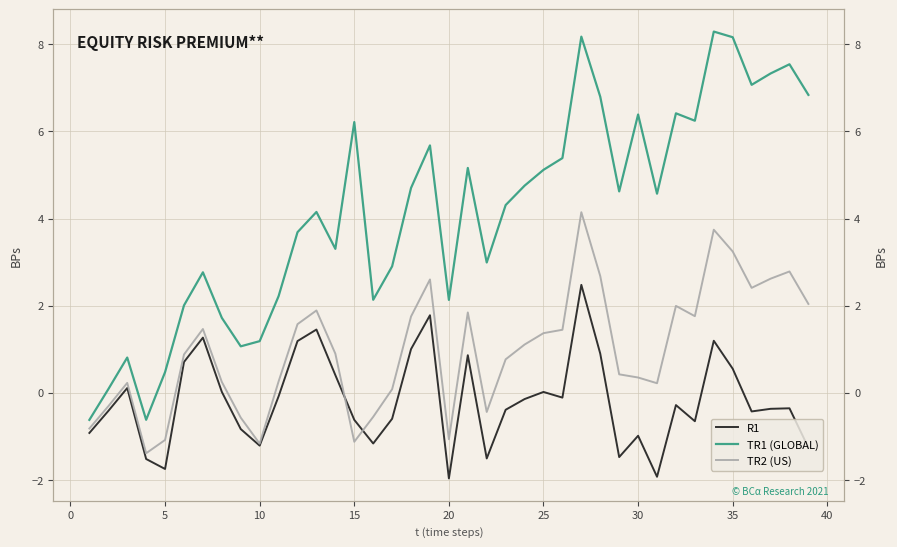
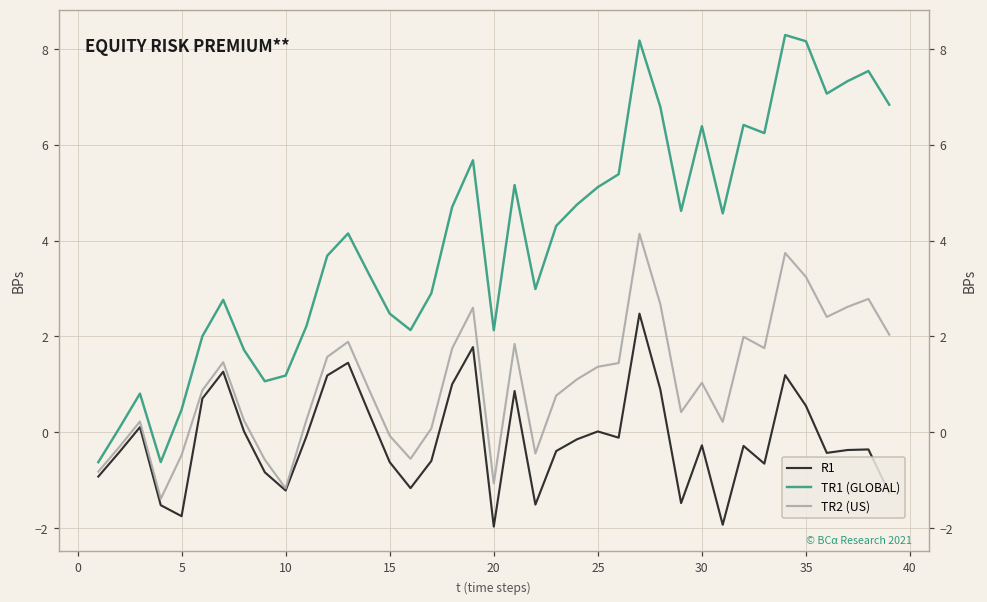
TR2 (US), 5: -1.1 -> -0.5
TR1 (GLOBAL), 15: 6.2 -> 2.5
TR2 (US), 15: -1.1 -> -0.1
R1, 30: -1.0 -> -0.3
TR2 (US), 30: 0.3 -> 1.0
